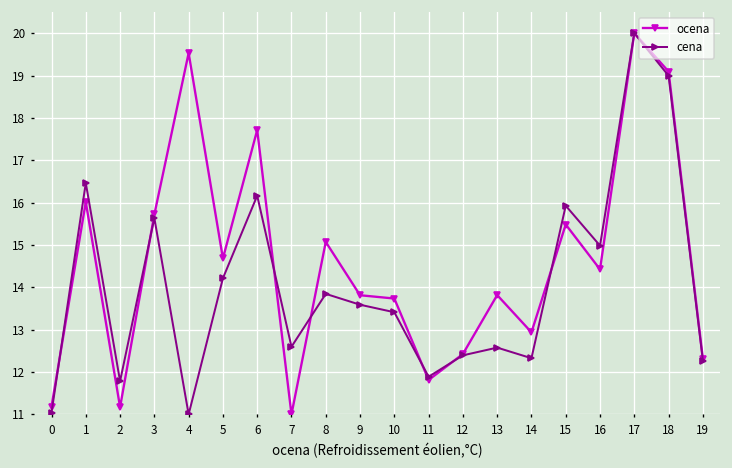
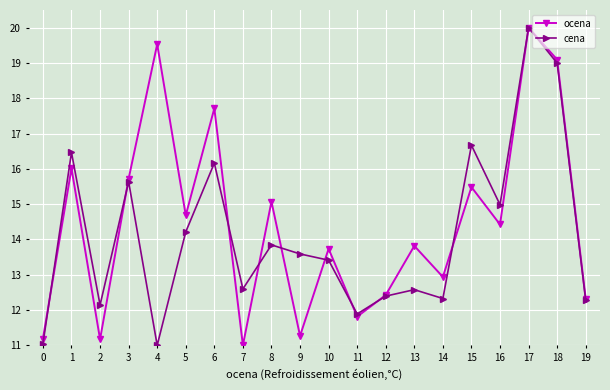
cena, 2: 11.8 -> 12.1
ocena, 9: 13.8 -> 11.3
cena, 15: 15.9 -> 16.7
